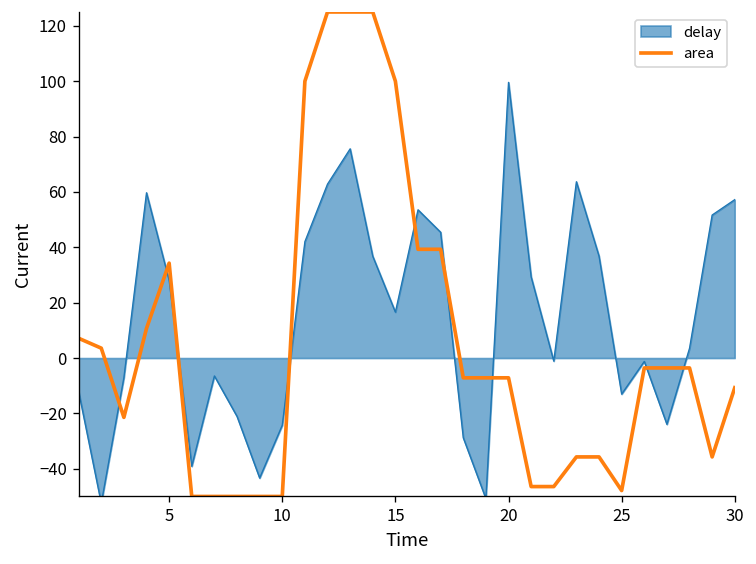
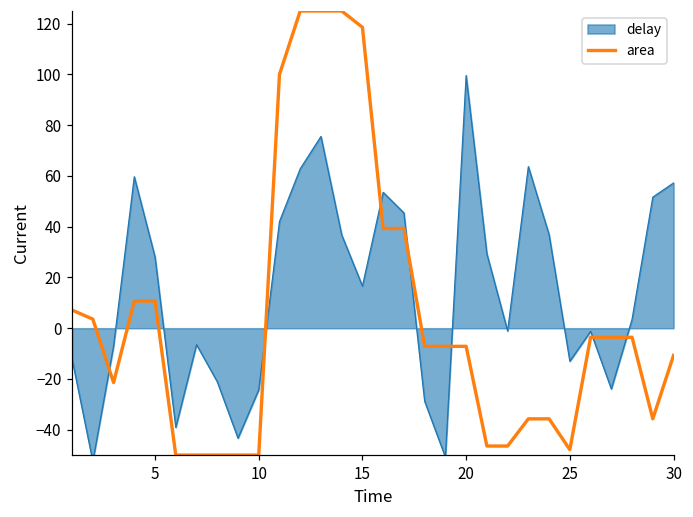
area, 5: 34 -> 11
area, 15: 100 -> 119
